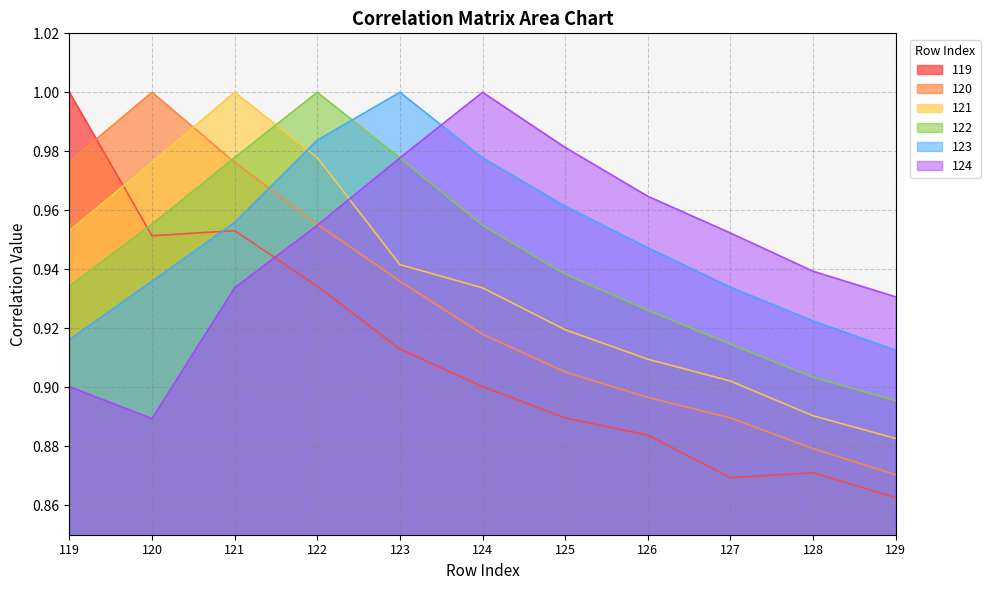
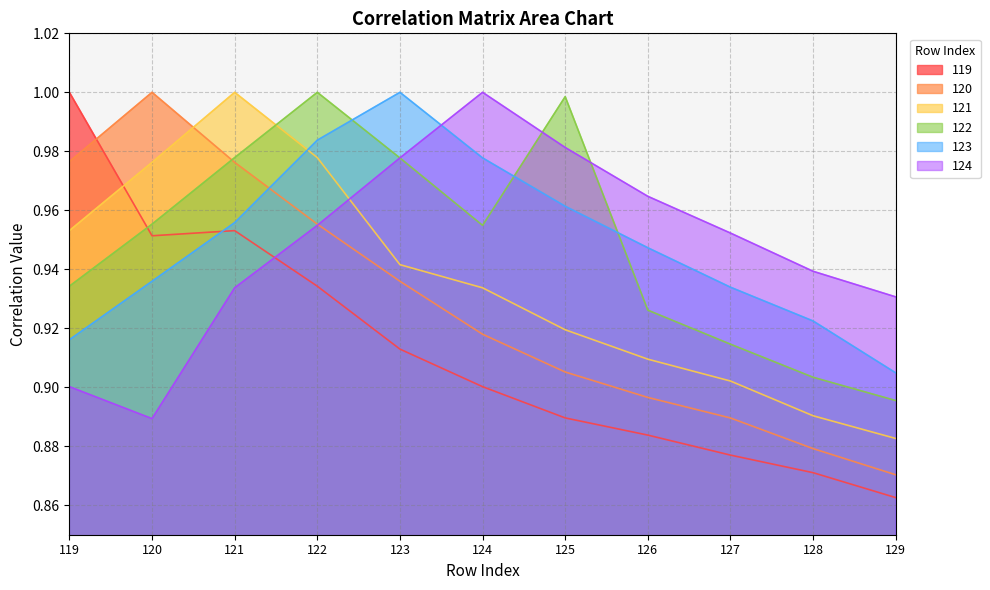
122, 125: 0.938 -> 0.999
119, 127: 0.869 -> 0.877
123, 129: 0.913 -> 0.905
